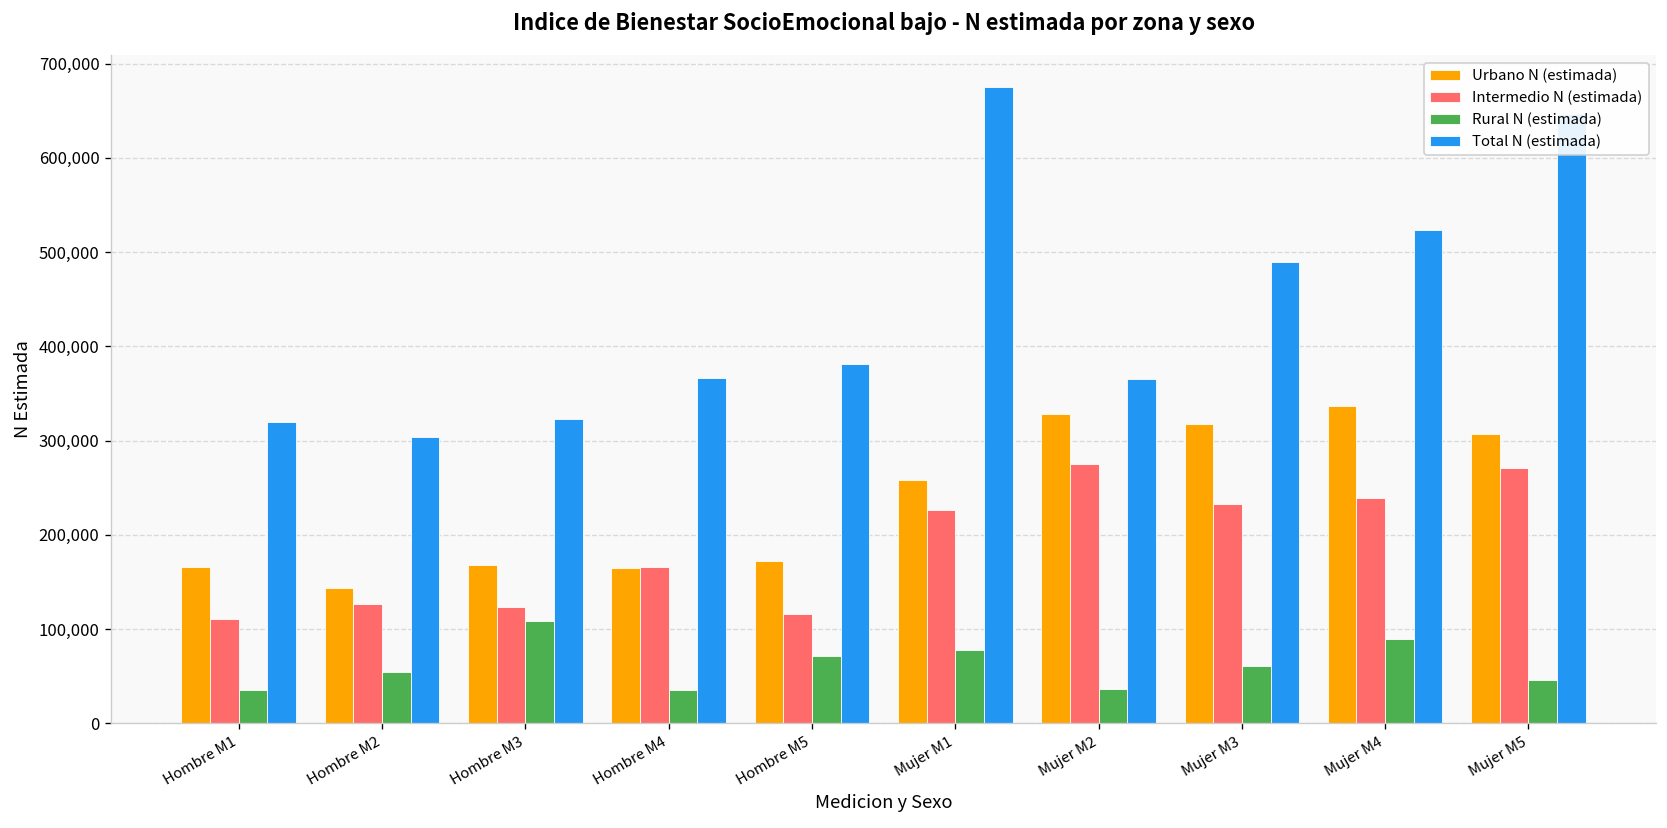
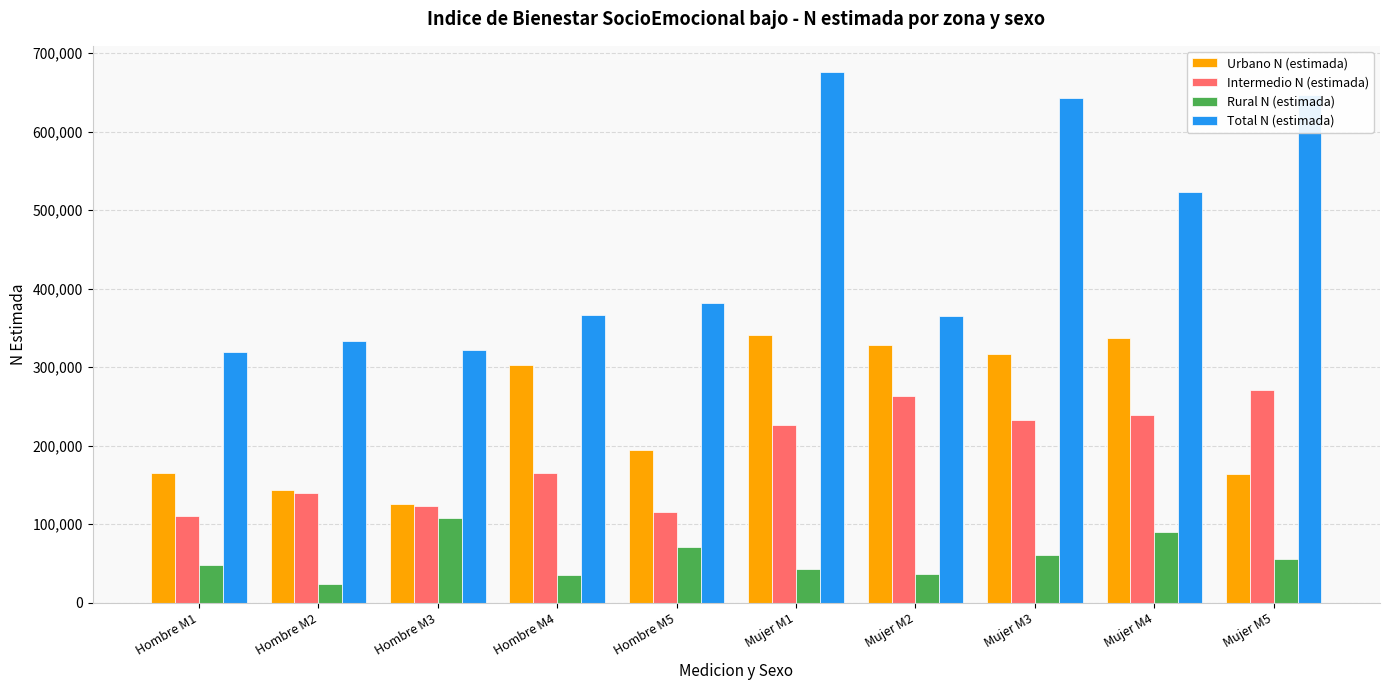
Rural N (estimada), Hombre M1: 40,000 -> 50,000
Intermedio N (estimada), Hombre M2: 130,000 -> 140,000
Rural N (estimada), Hombre M2: 50,000 -> 20,000
Total N (estimada), Hombre M2: 300,000 -> 330,000
Urbano N (estimada), Hombre M3: 170,000 -> 130,000
Urbano N (estimada), Hombre M4: 160,000 -> 300,000
Urbano N (estimada), Hombre M5: 170,000 -> 190,000
Urbano N (estimada), Mujer M1: 260,000 -> 340,000
Rural N (estimada), Mujer M1: 80,000 -> 40,000
Intermedio N (estimada), Mujer M2: 280,000 -> 260,000
Total N (estimada), Mujer M3: 490,000 -> 640,000
Urbano N (estimada), Mujer M5: 310,000 -> 160,000
Rural N (estimada), Mujer M5: 50,000 -> 60,000
